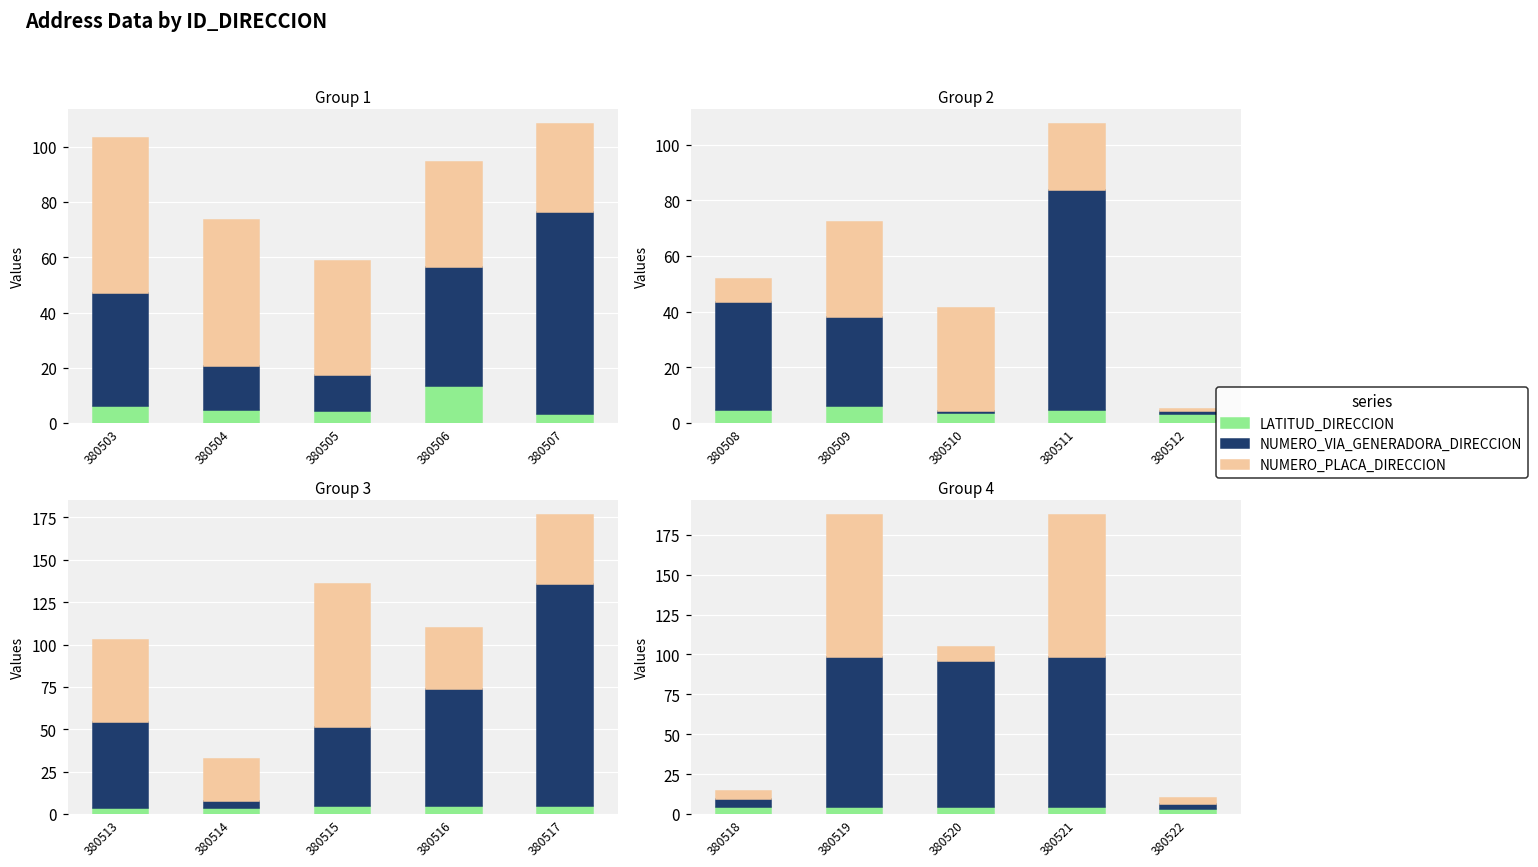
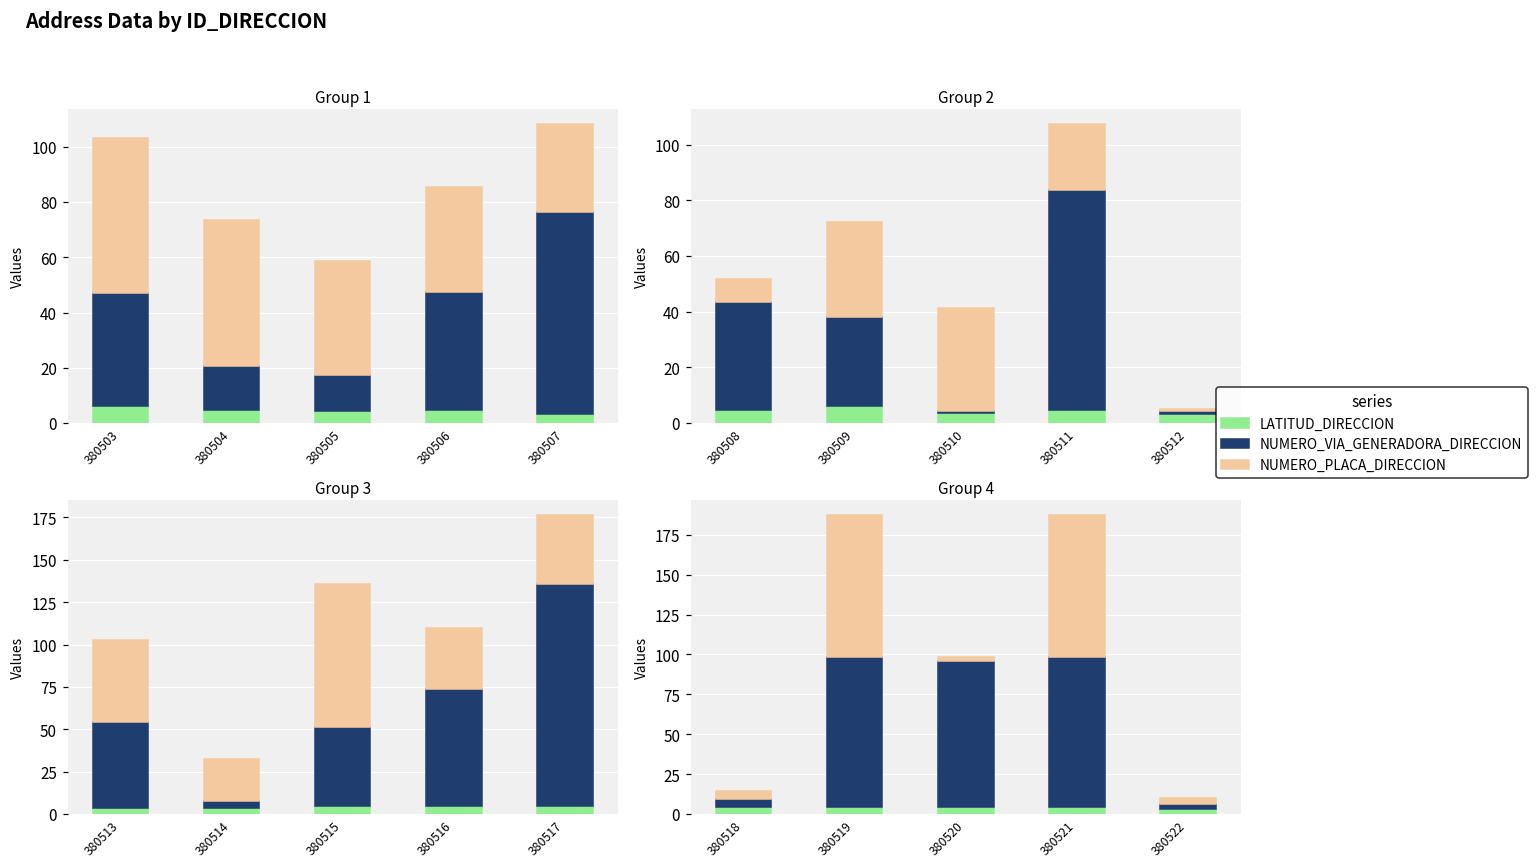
Group 1, LATITUD_DIRECCION, 380506: 14 -> 5
Group 4, NUMERO_PLACA_DIRECCION, 380520: 9 -> 3
